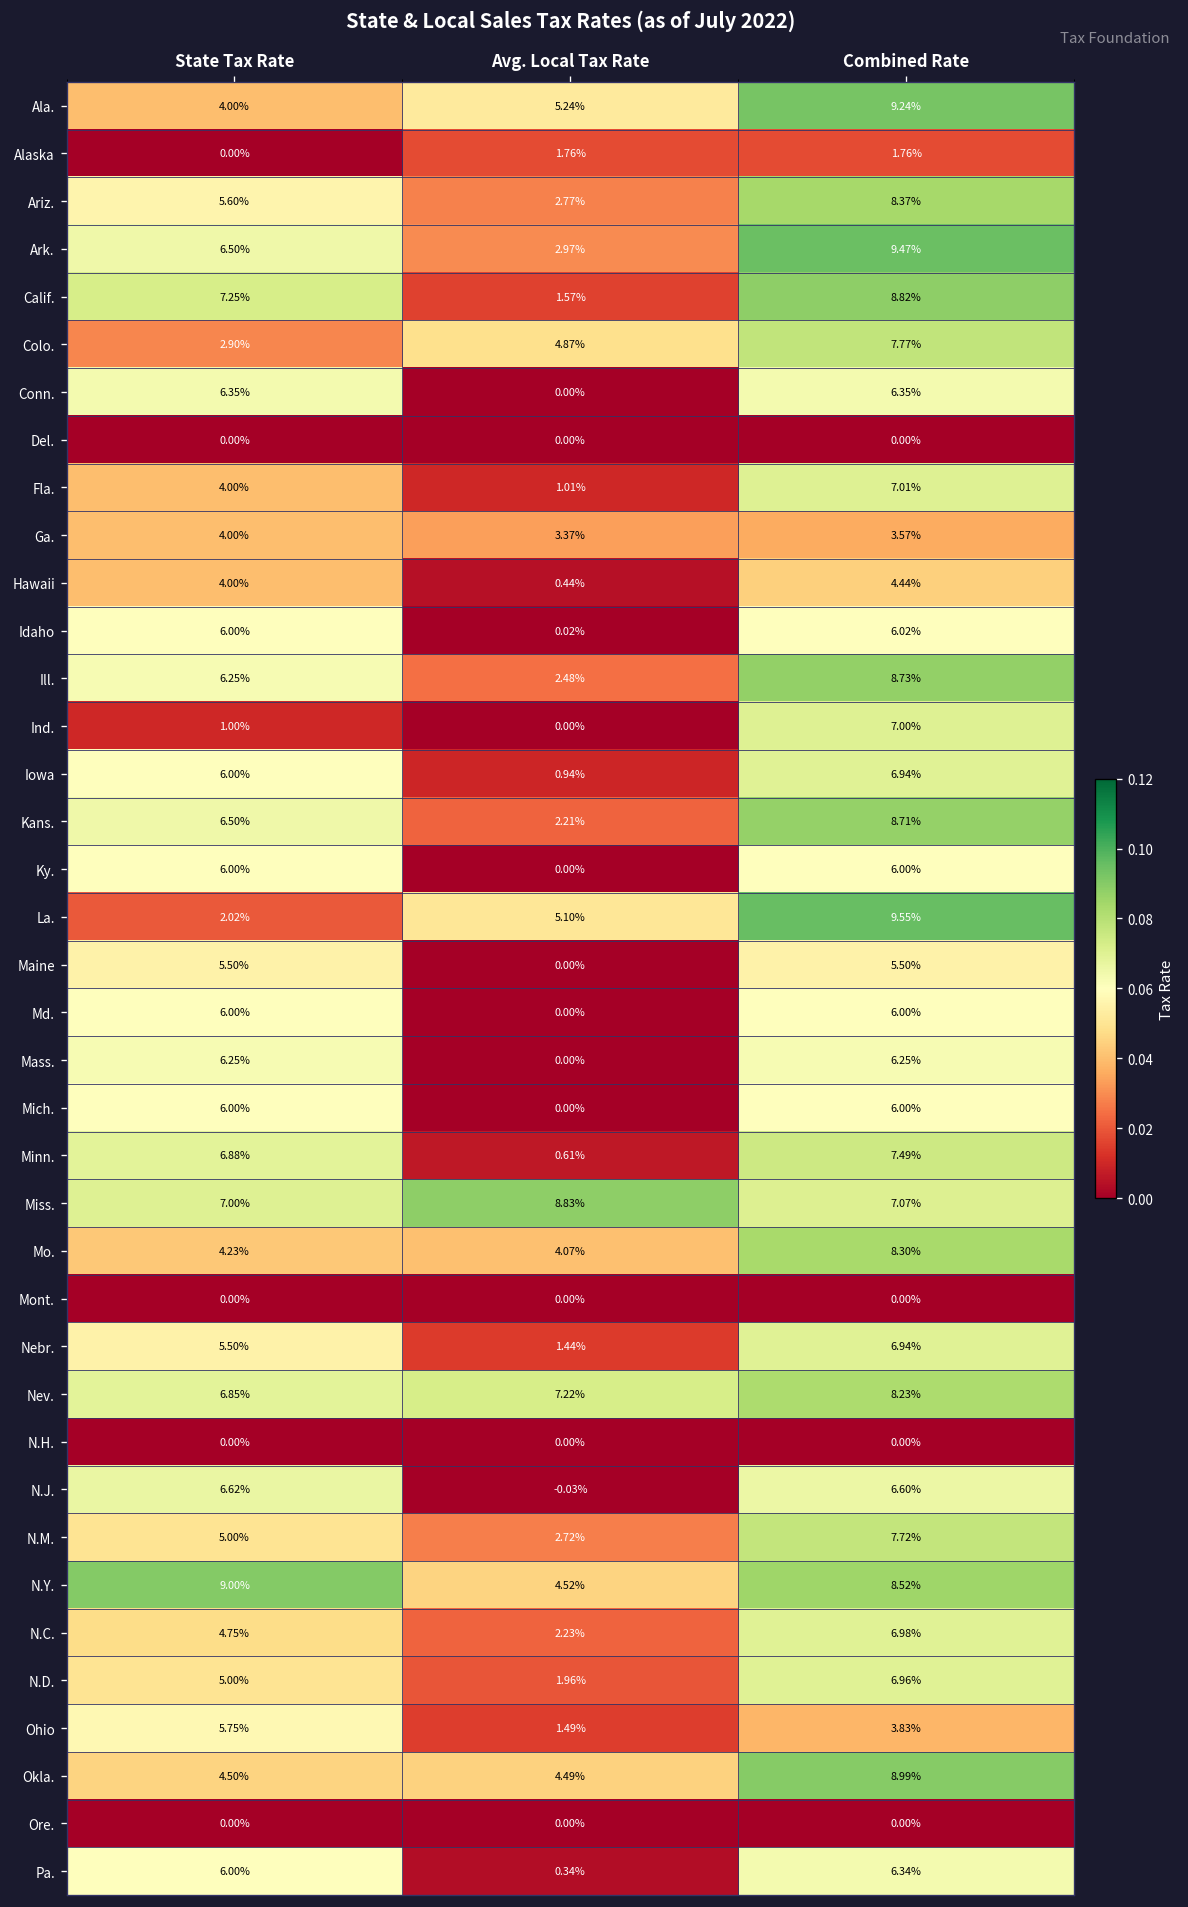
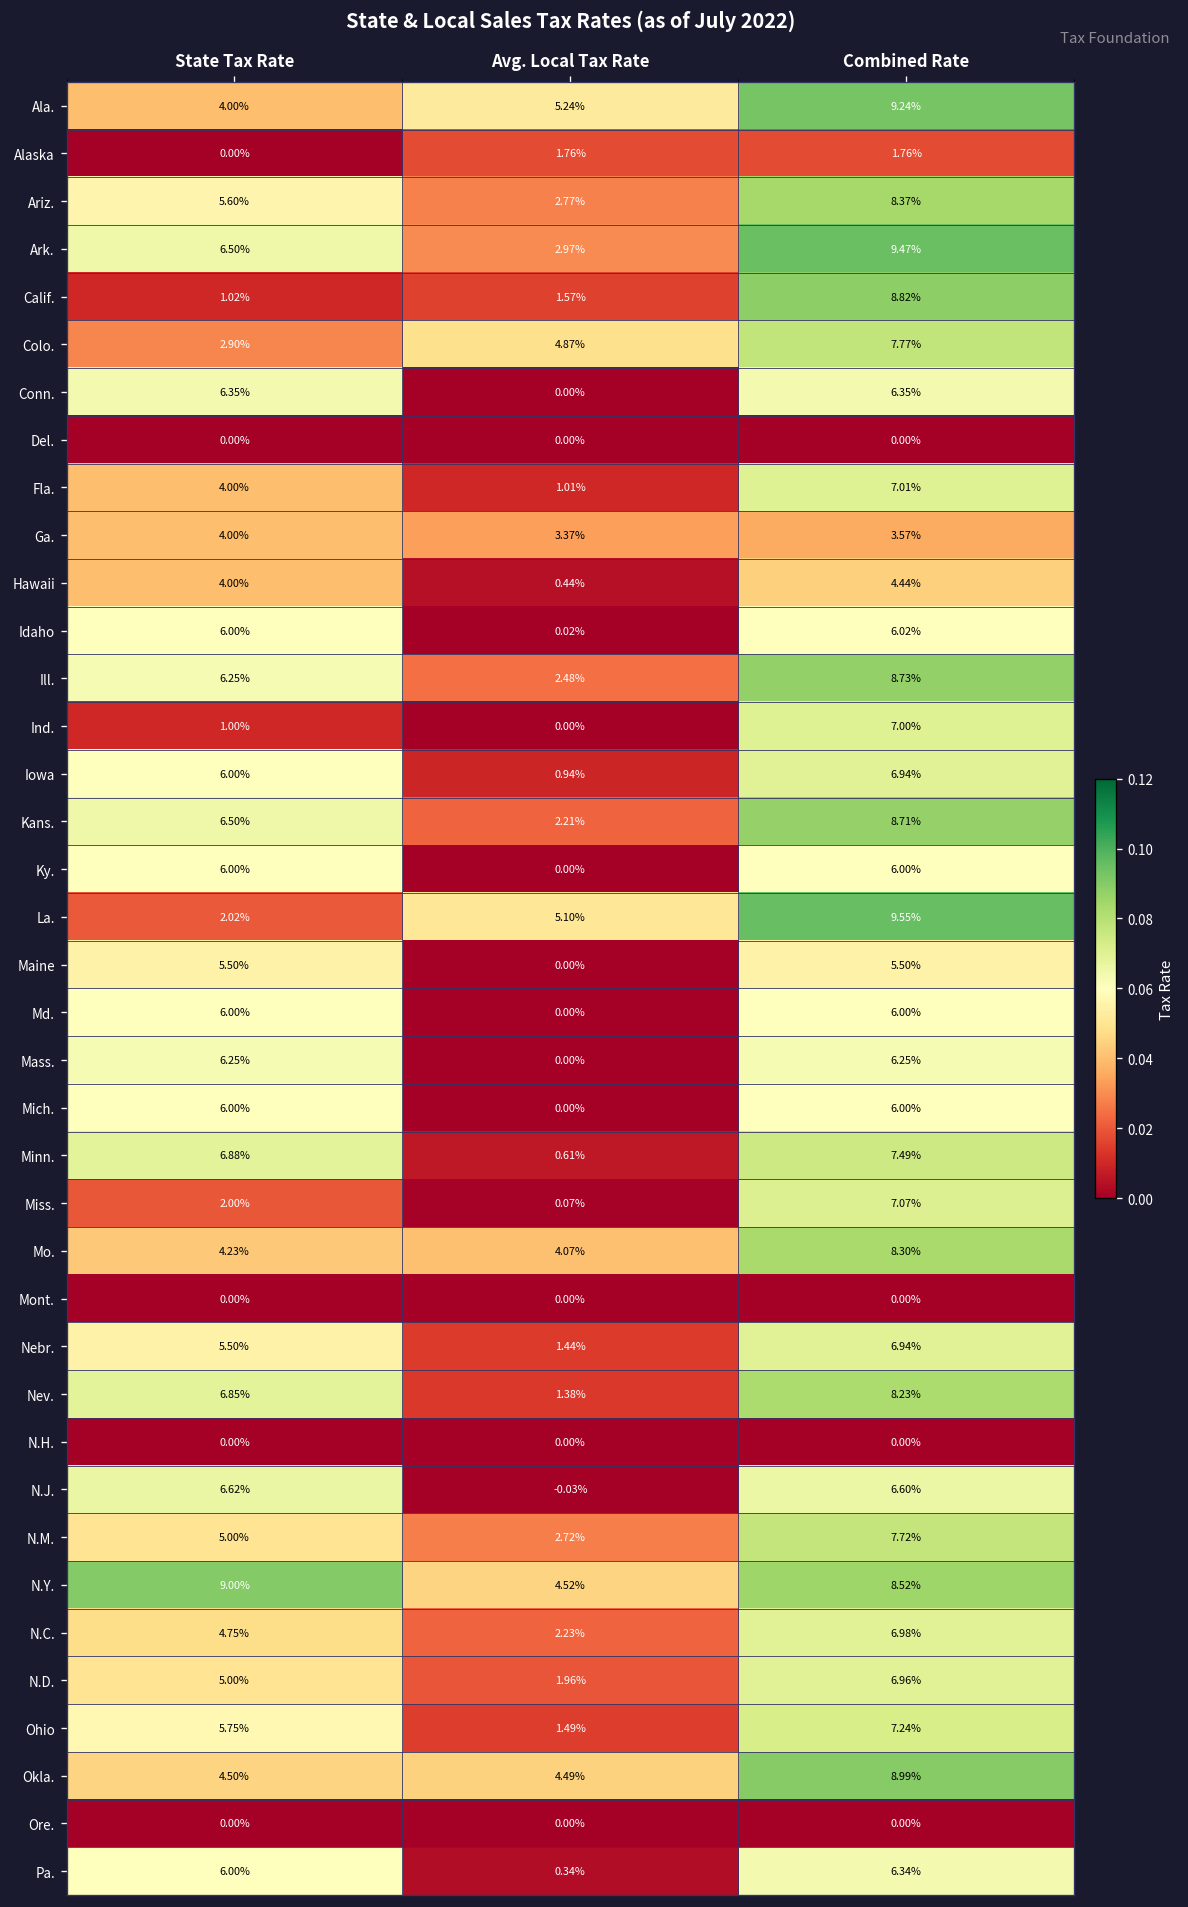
Calif., State Tax Rate: 7.25% -> 1.02%
Miss., State Tax Rate: 7.00% -> 2.00%
Miss., Avg. Local Tax Rate: 8.83% -> 0.07%
Nev., Avg. Local Tax Rate: 7.22% -> 1.38%
Ohio, Combined Rate: 3.83% -> 7.24%
